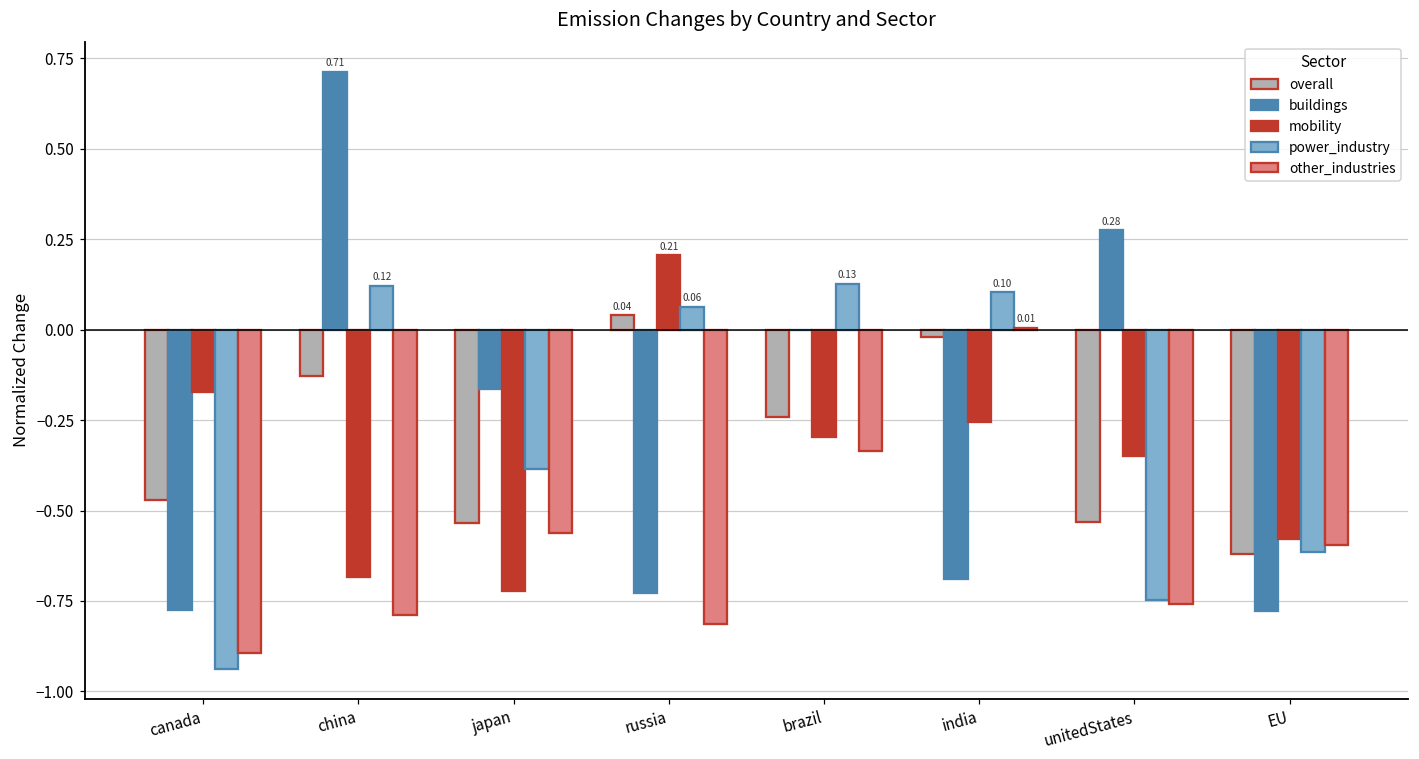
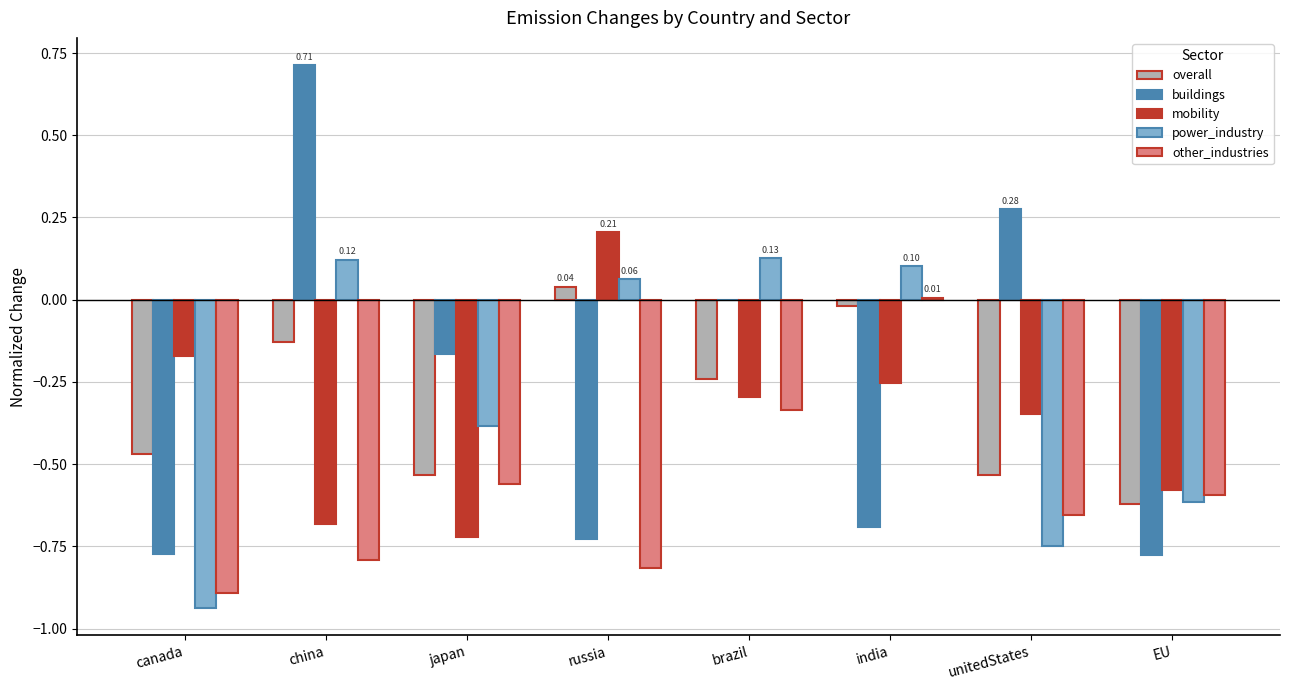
other_industries, unitedStates: -0.76 -> -0.65
